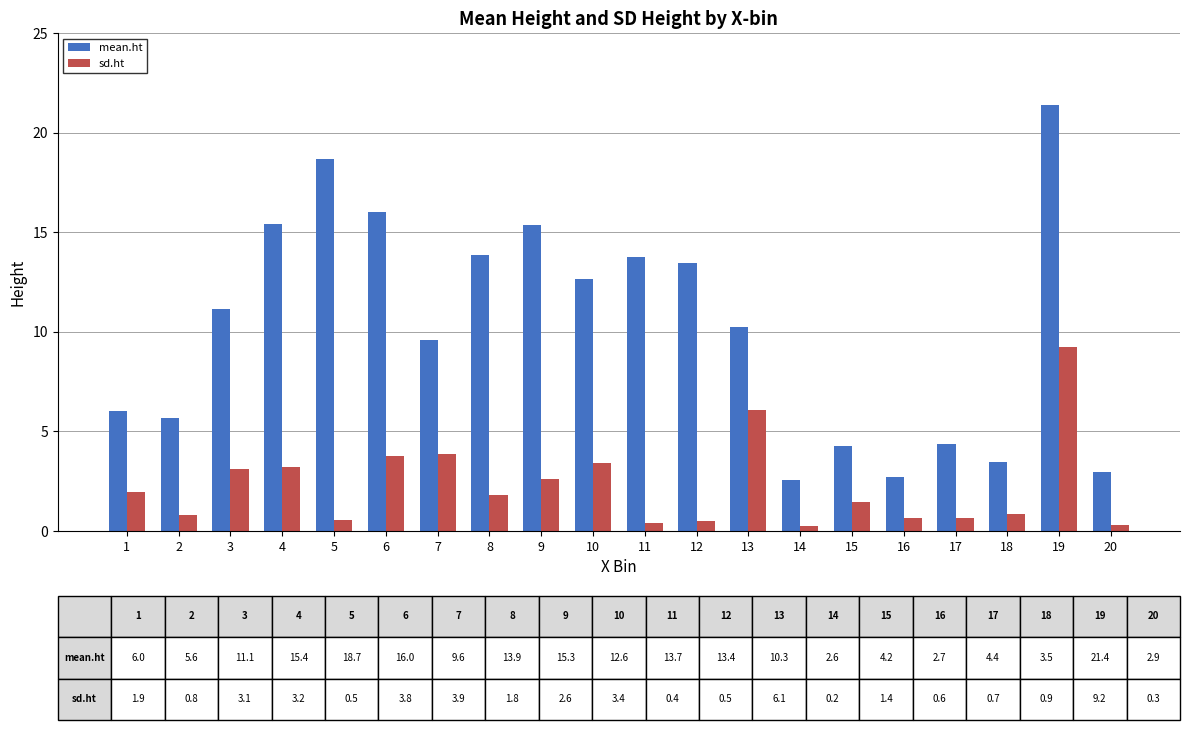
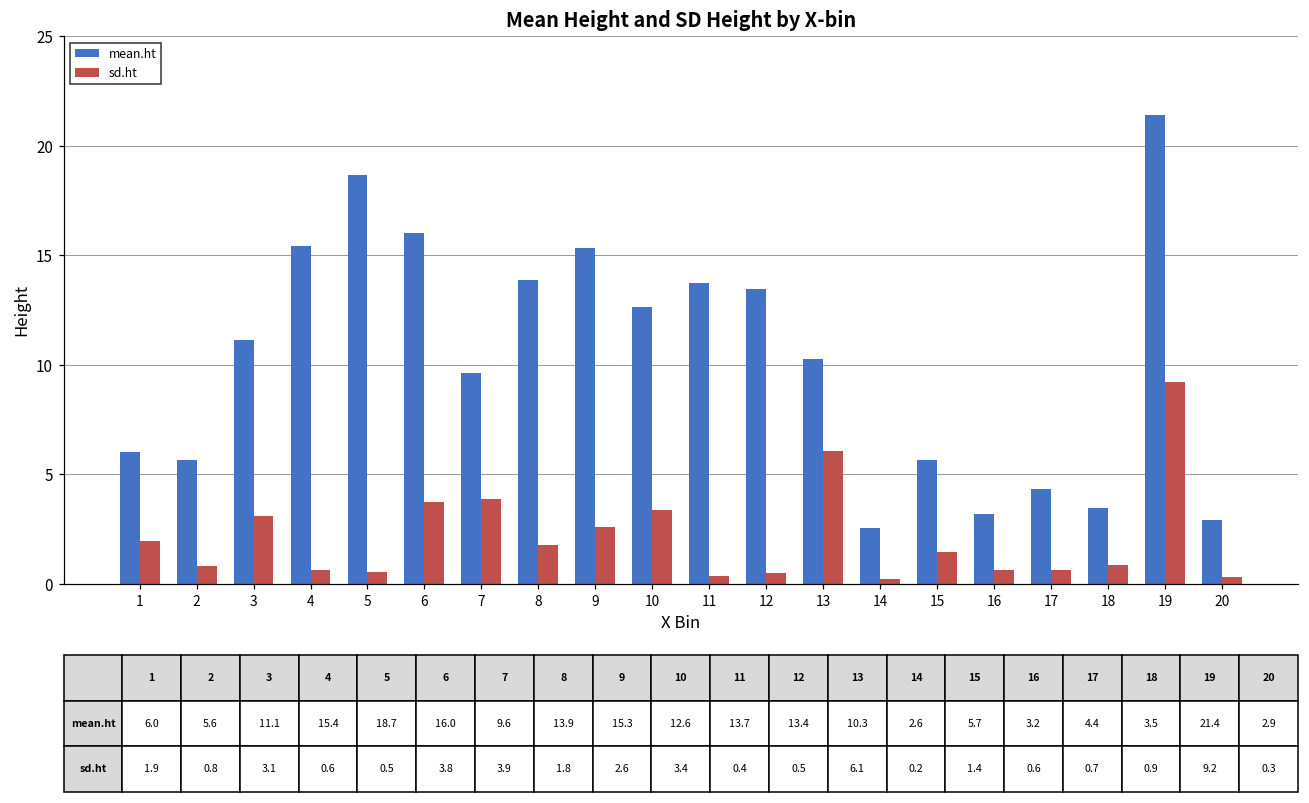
sd.ht, 4: 3.2 -> 0.6
mean.ht, 15: 4.2 -> 5.7
mean.ht, 16: 2.7 -> 3.2
